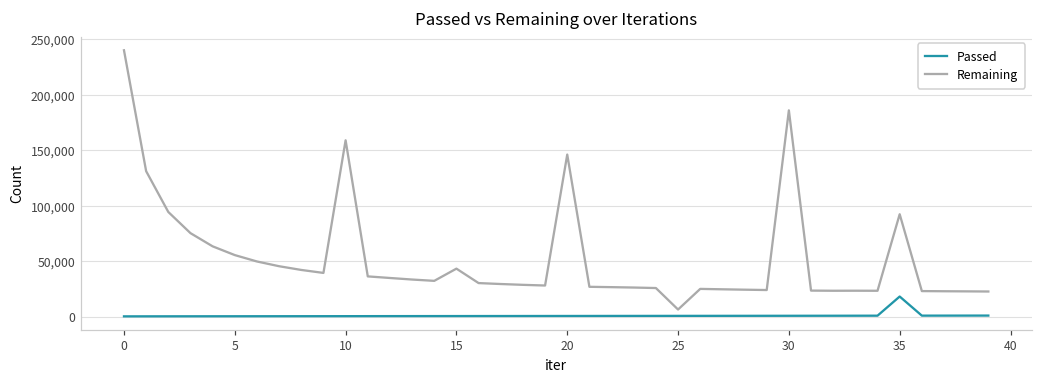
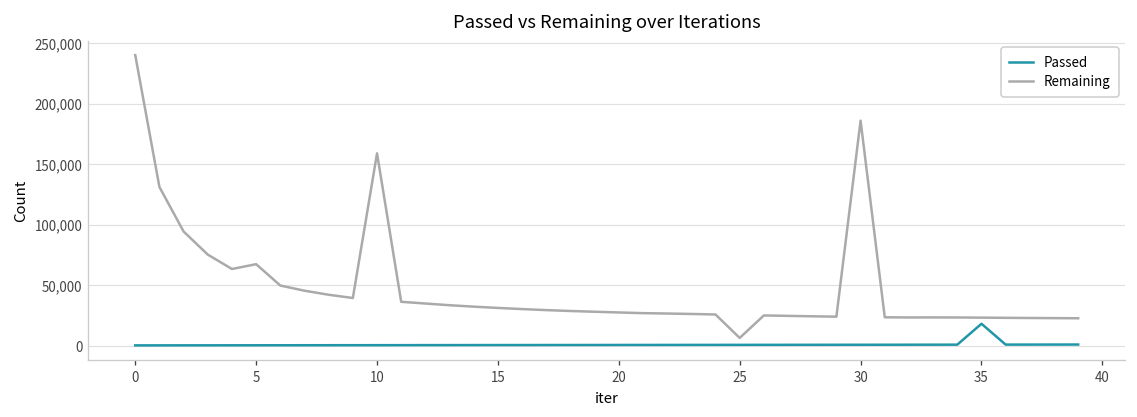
Remaining, 5: 55,000 -> 67,000
Remaining, 15: 43,000 -> 31,000
Remaining, 20: 146,000 -> 27,000
Remaining, 35: 92,000 -> 23,000
